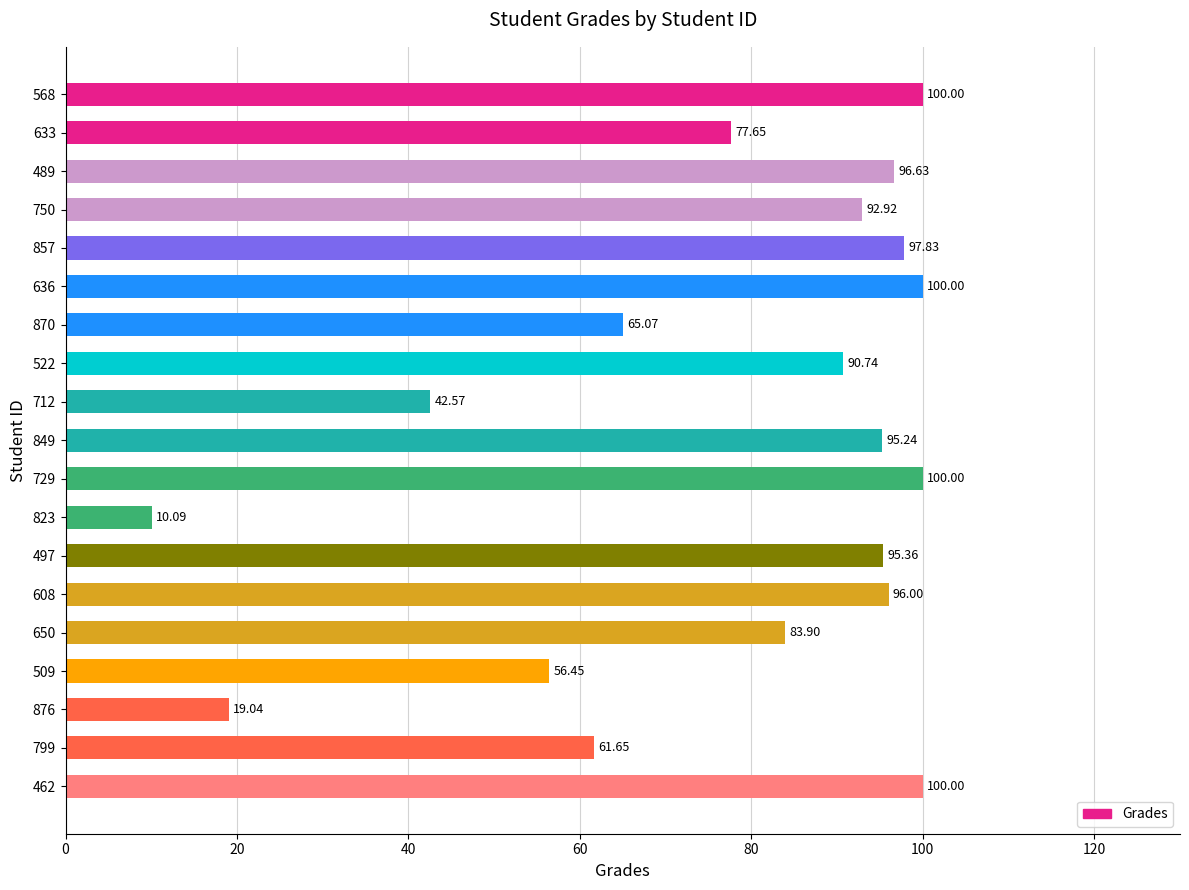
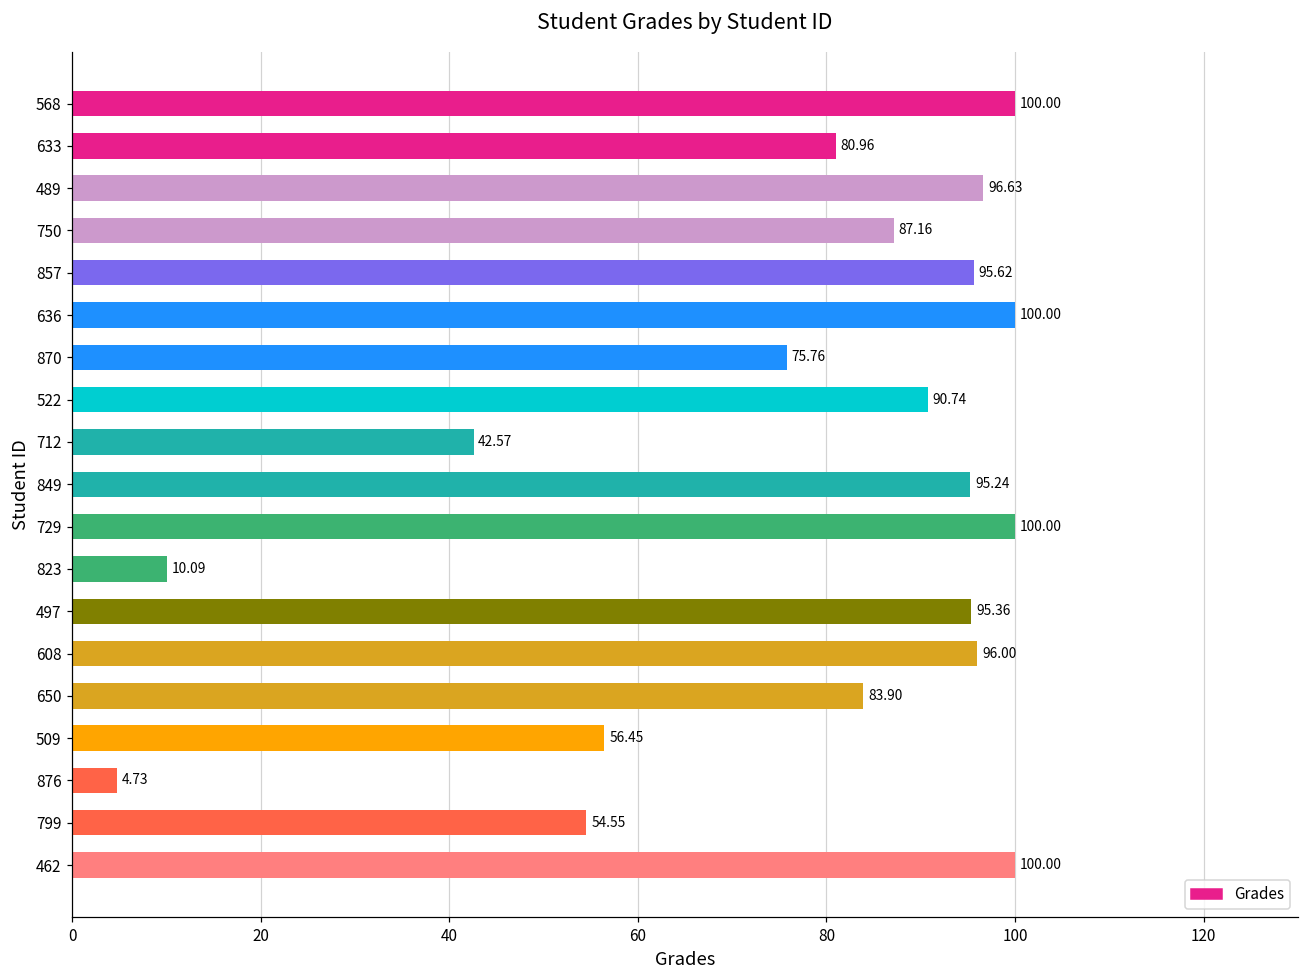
633: 77.65 -> 80.96
750: 92.92 -> 87.16
857: 97.83 -> 95.62
870: 65.07 -> 75.76
876: 19.04 -> 4.73
799: 61.65 -> 54.55
